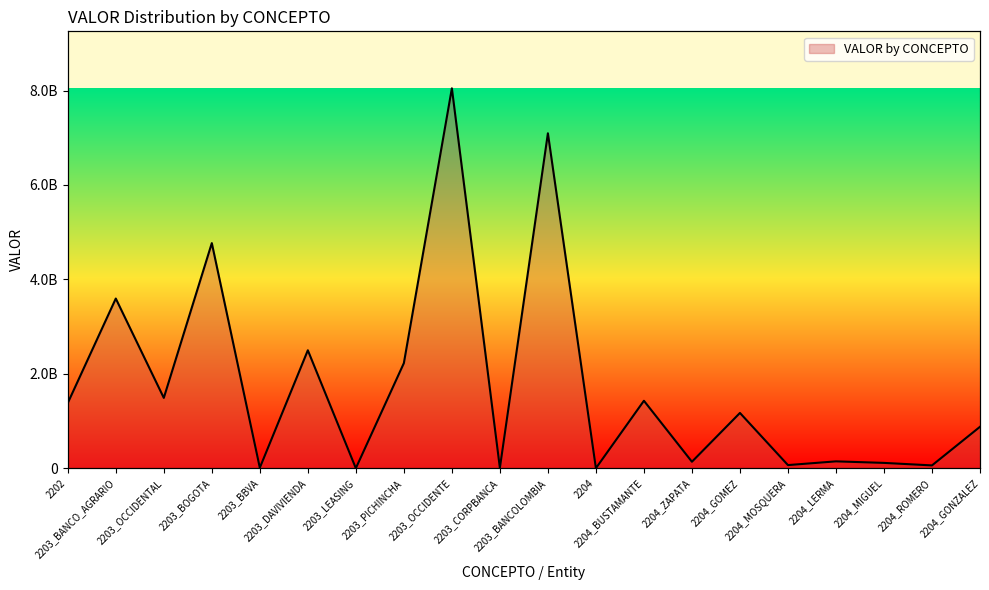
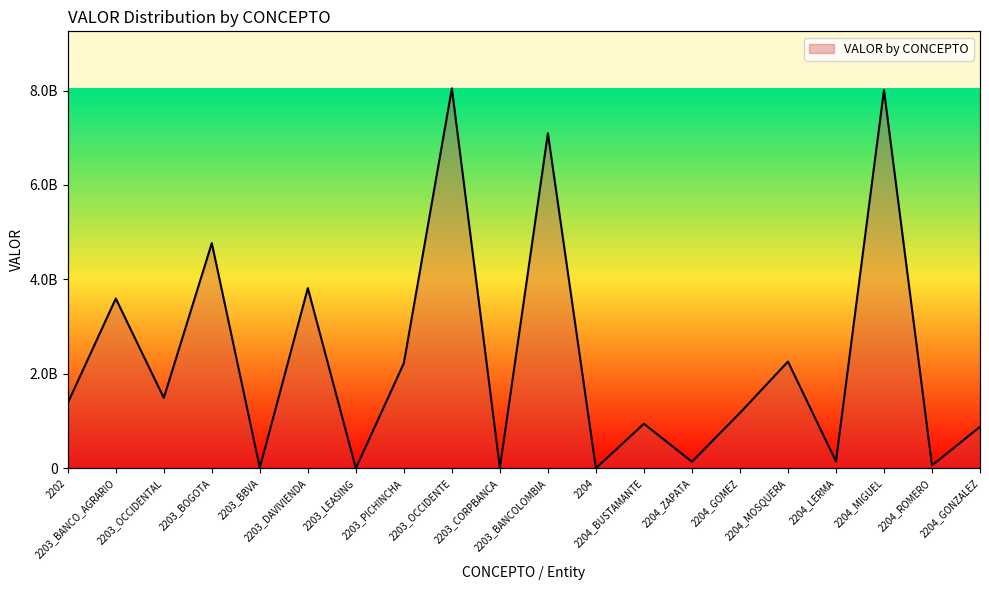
2203_DAVIVIENDA: 2500000000 -> 3800000000
2204_BUSTAMANTE: 1400000000 -> 900000000
2204_MOSQUERA: 100000000 -> 2300000000
2204_MIGUEL: 100000000 -> 8000000000
